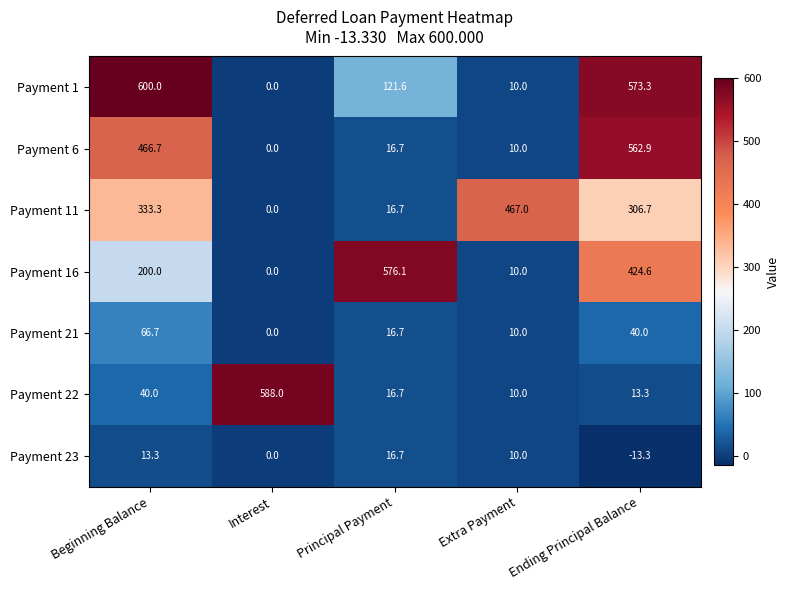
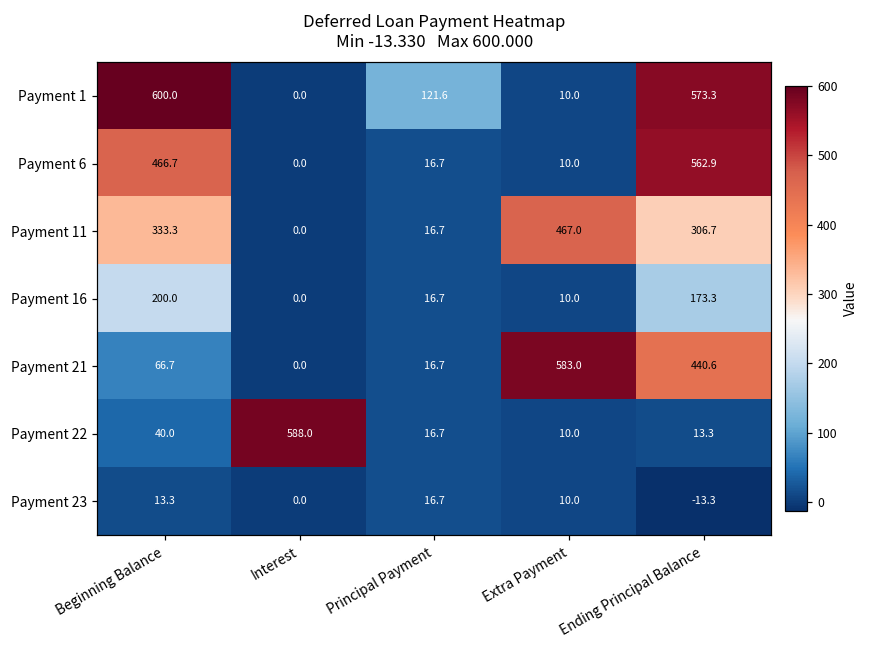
Payment 16, Principal Payment: 576.1 -> 16.7
Payment 16, Ending Principal Balance: 424.6 -> 173.3
Payment 21, Extra Payment: 10.0 -> 583.0
Payment 21, Ending Principal Balance: 40.0 -> 440.6
